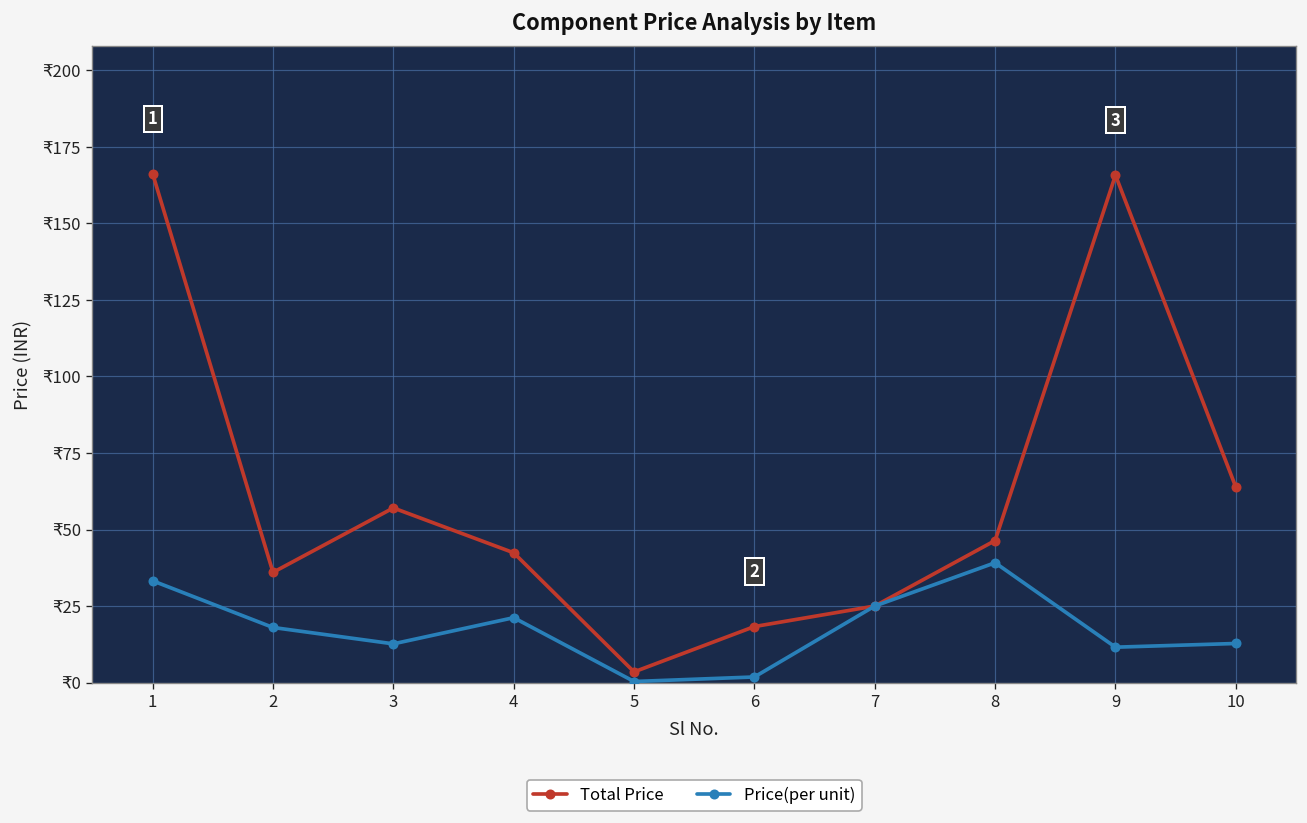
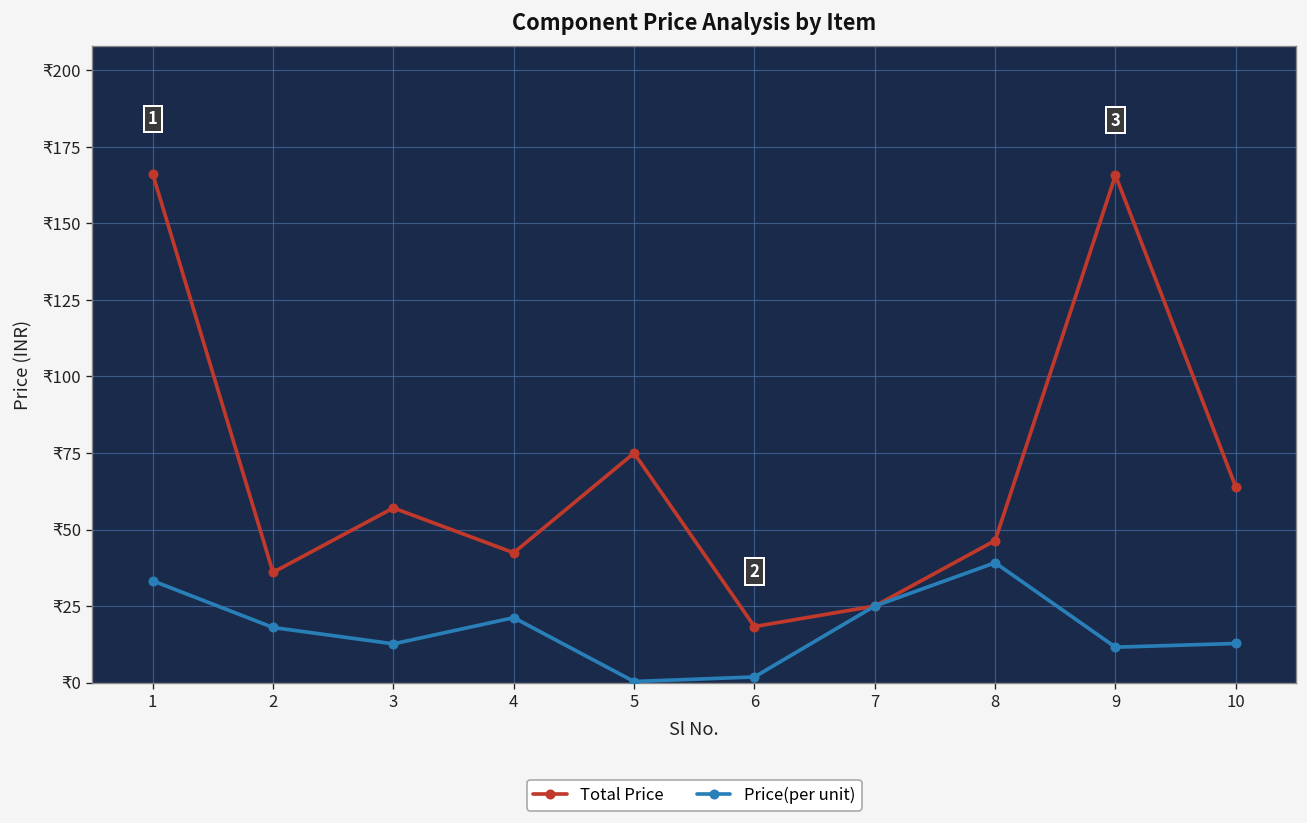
Total Price, 5: ₹3 -> ₹75
